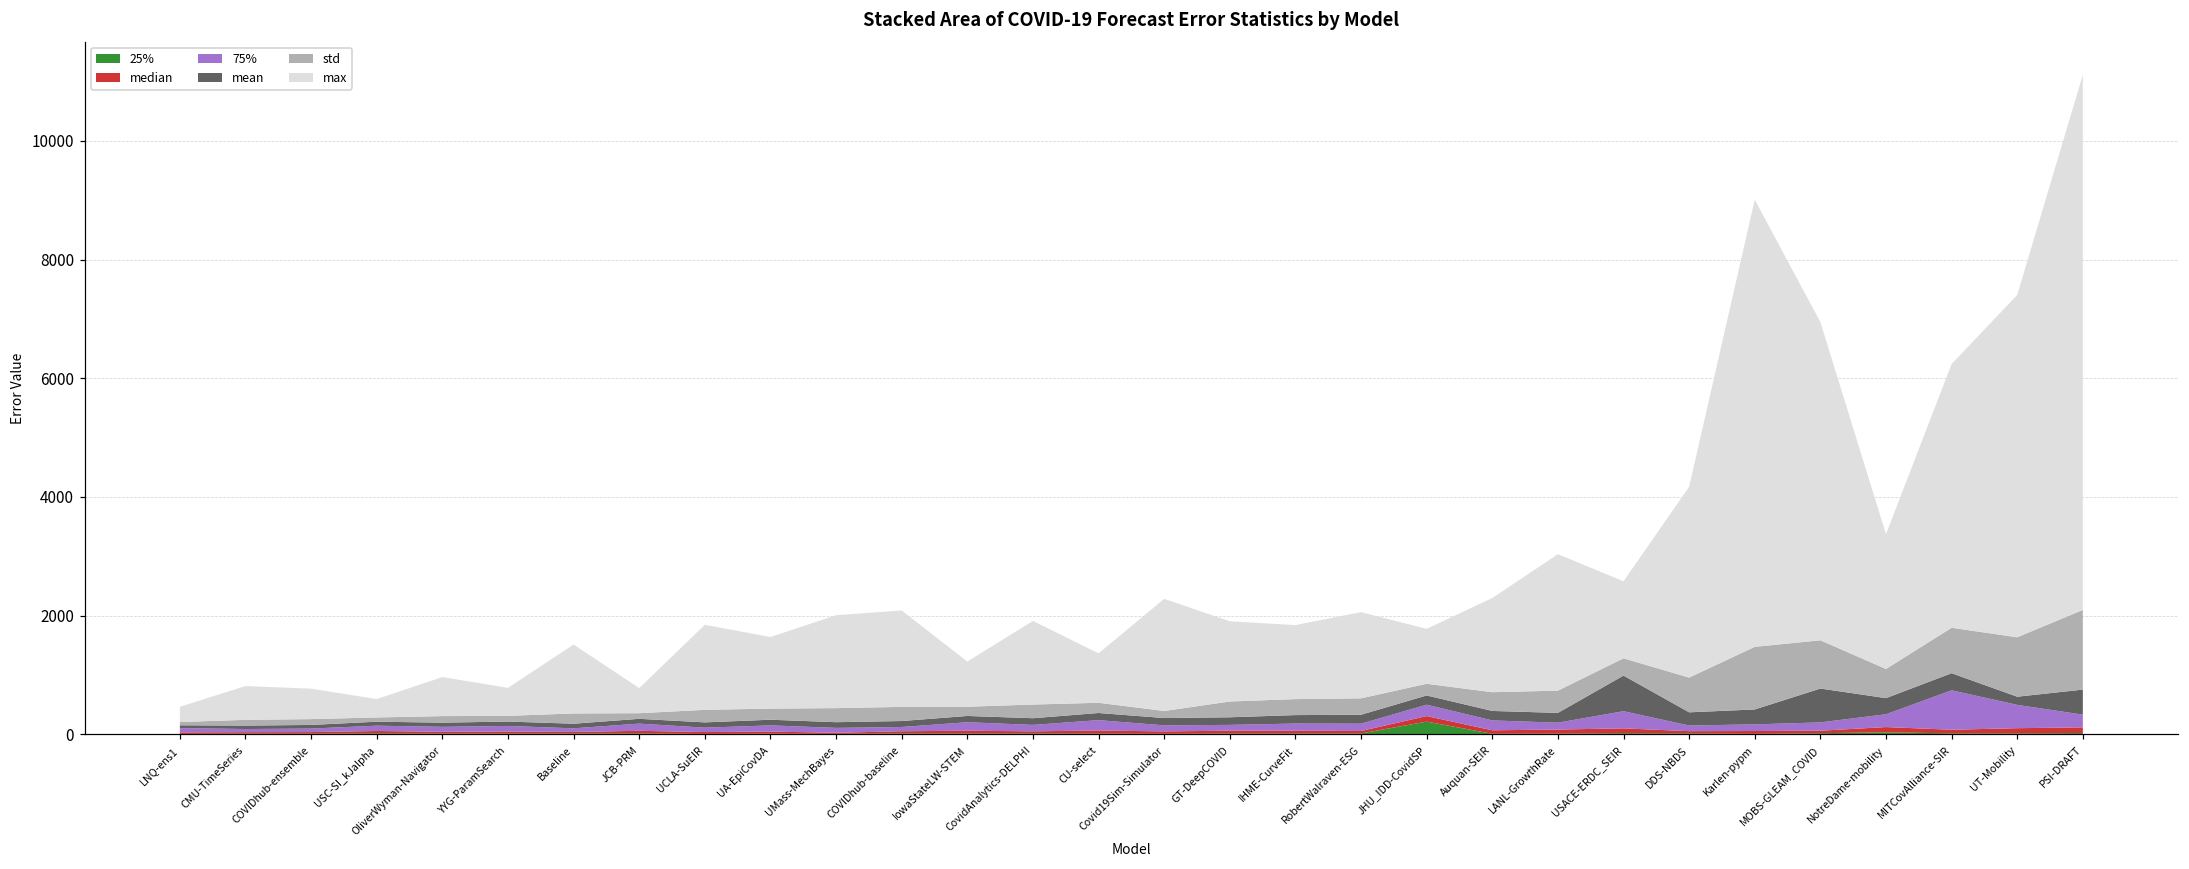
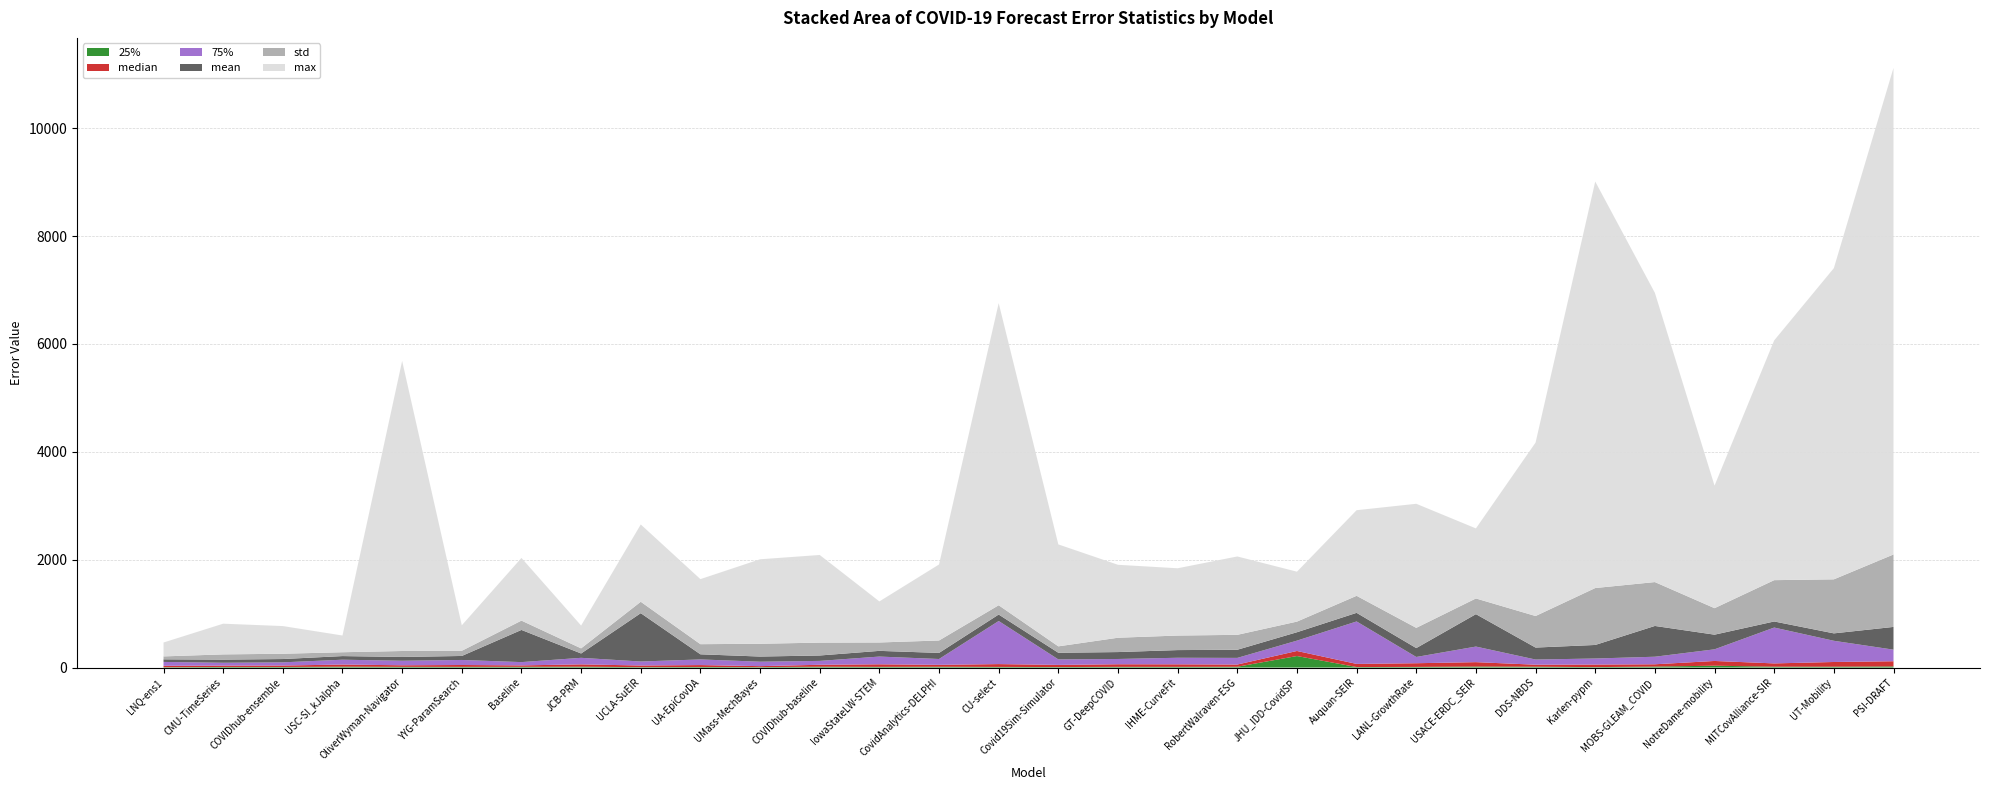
max, OliverWyman-Navigator: 700 -> 5400
mean, Baseline: 100 -> 600
mean, UCLA-SuEIR: 100 -> 900
75%, CU-select: 200 -> 800
max, CU-select: 800 -> 5600
75%, Auquan-SEIR: 200 -> 800
mean, MITCovAlliance-SIR: 300 -> 100
